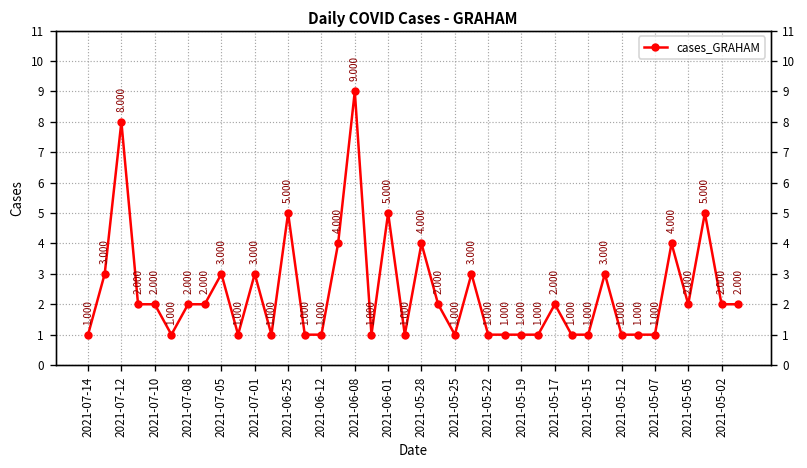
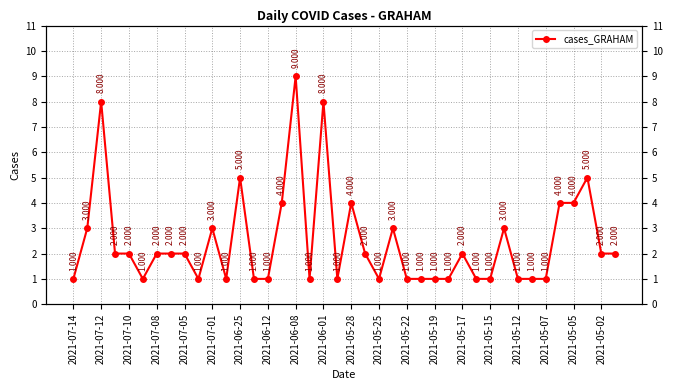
2021-07-05: 3.000 -> 2.000
2021-06-01: 5.000 -> 8.000
2021-05-05: 2.000 -> 4.000
